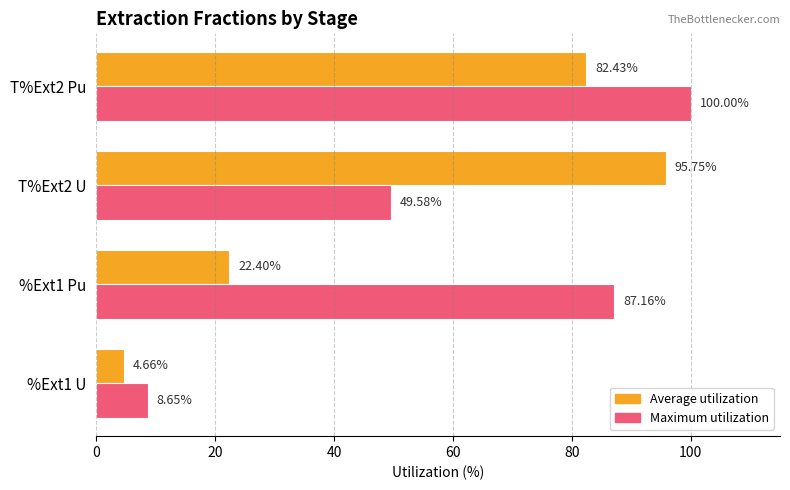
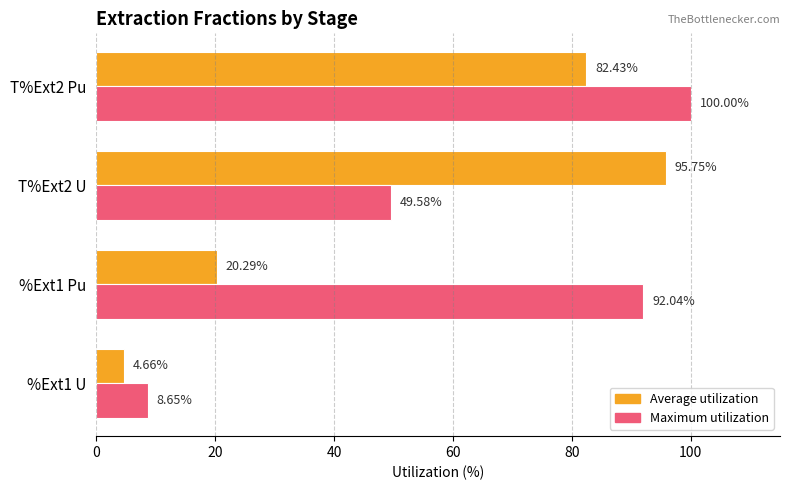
Average utilization, %Ext1 Pu: 22.40% -> 20.29%
Maximum utilization, %Ext1 Pu: 87.16% -> 92.04%
